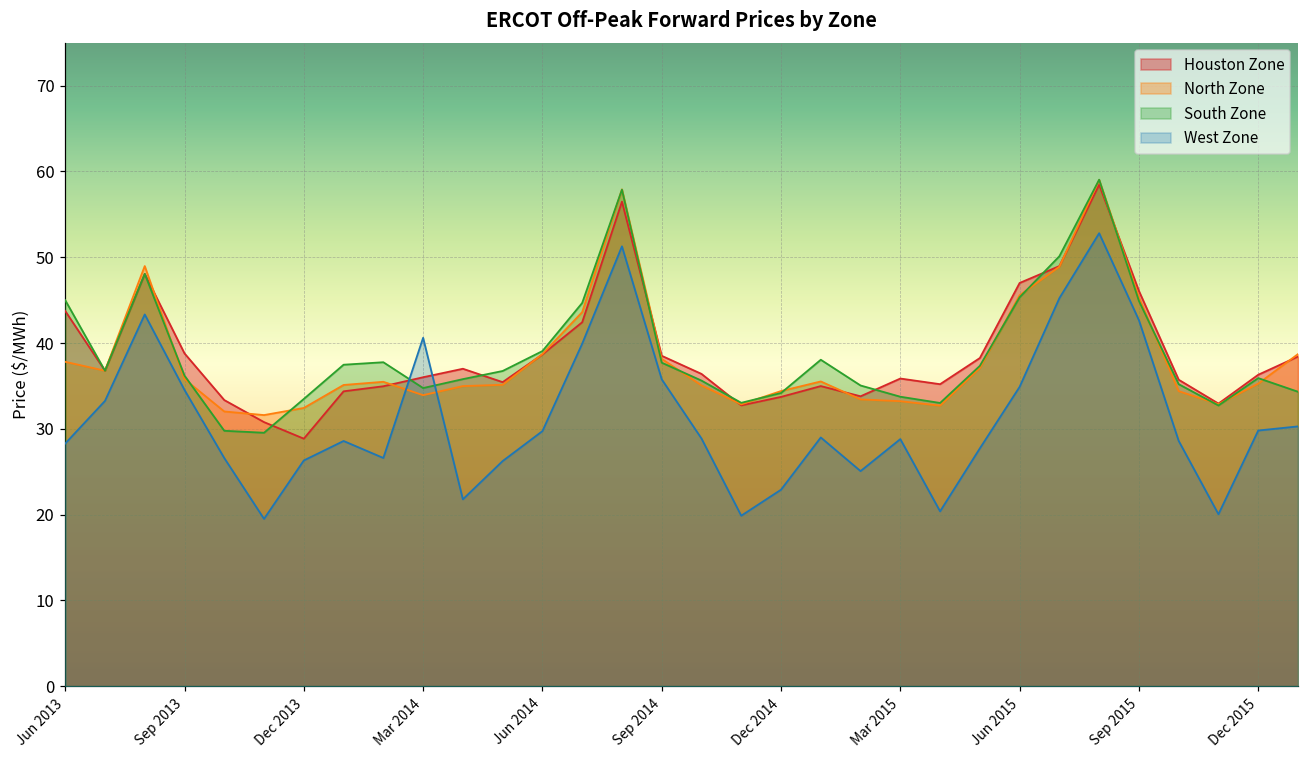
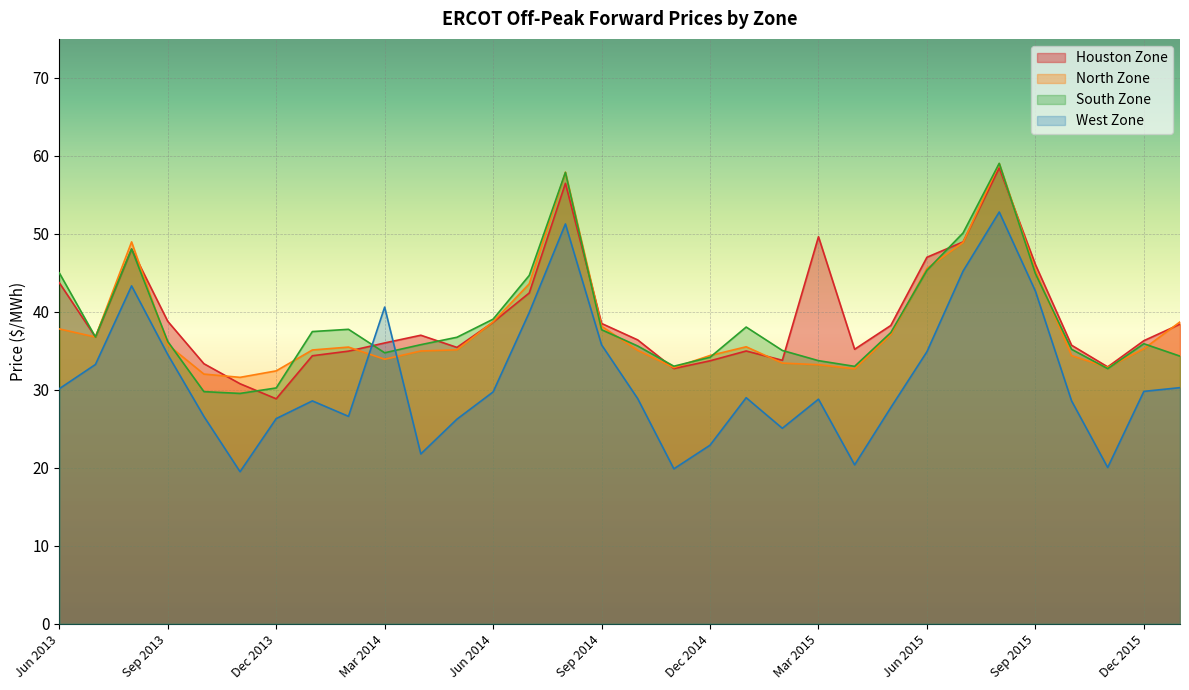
West Zone, Jun 2013: 28 -> 30
South Zone, Dec 2013: 33 -> 30
Houston Zone, Mar 2015: 36 -> 50
